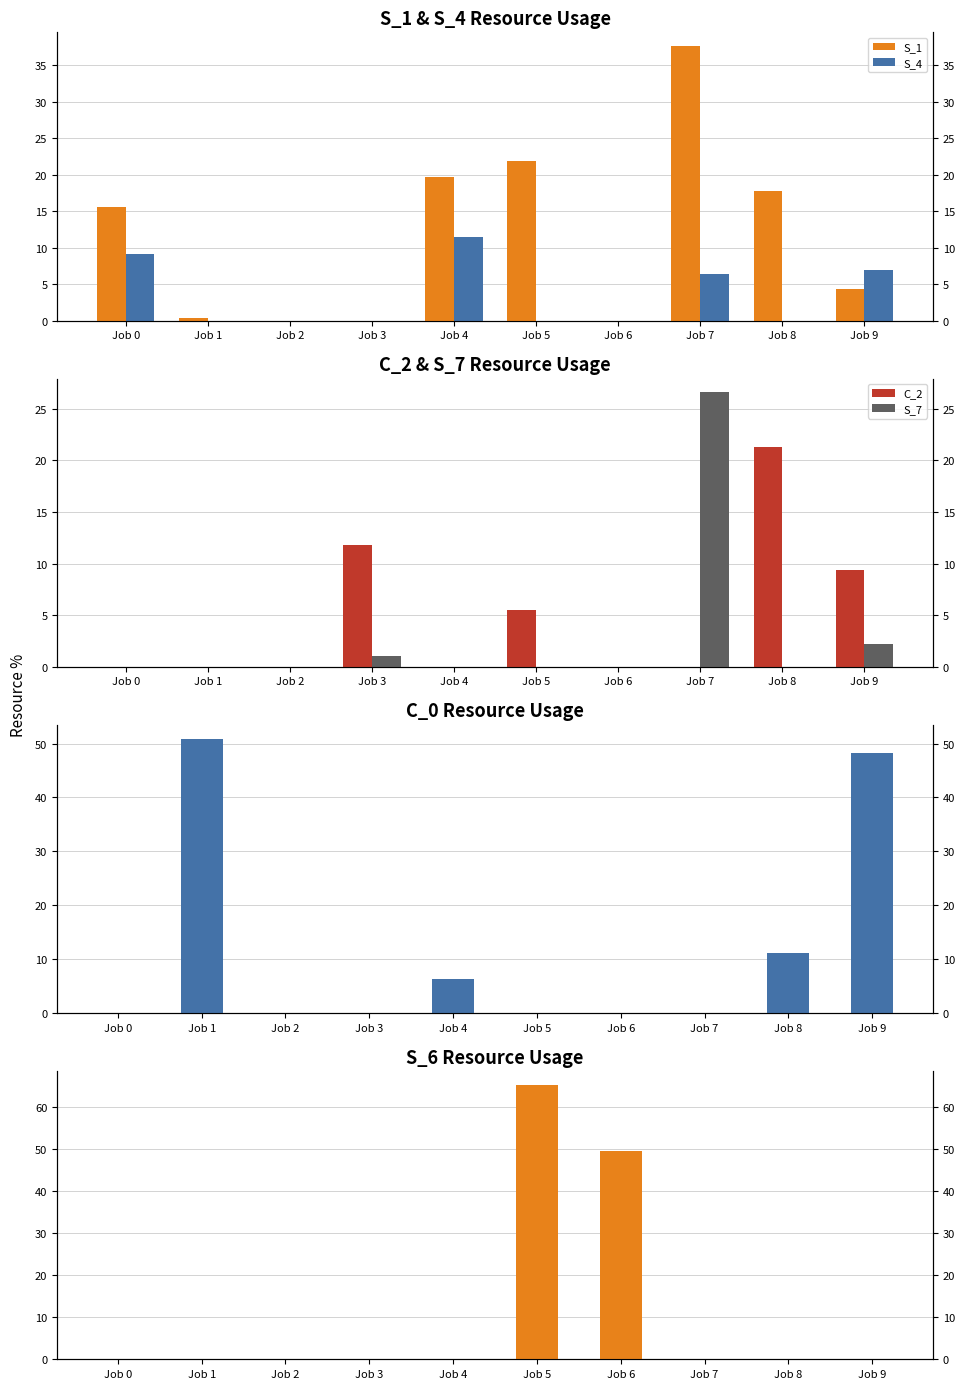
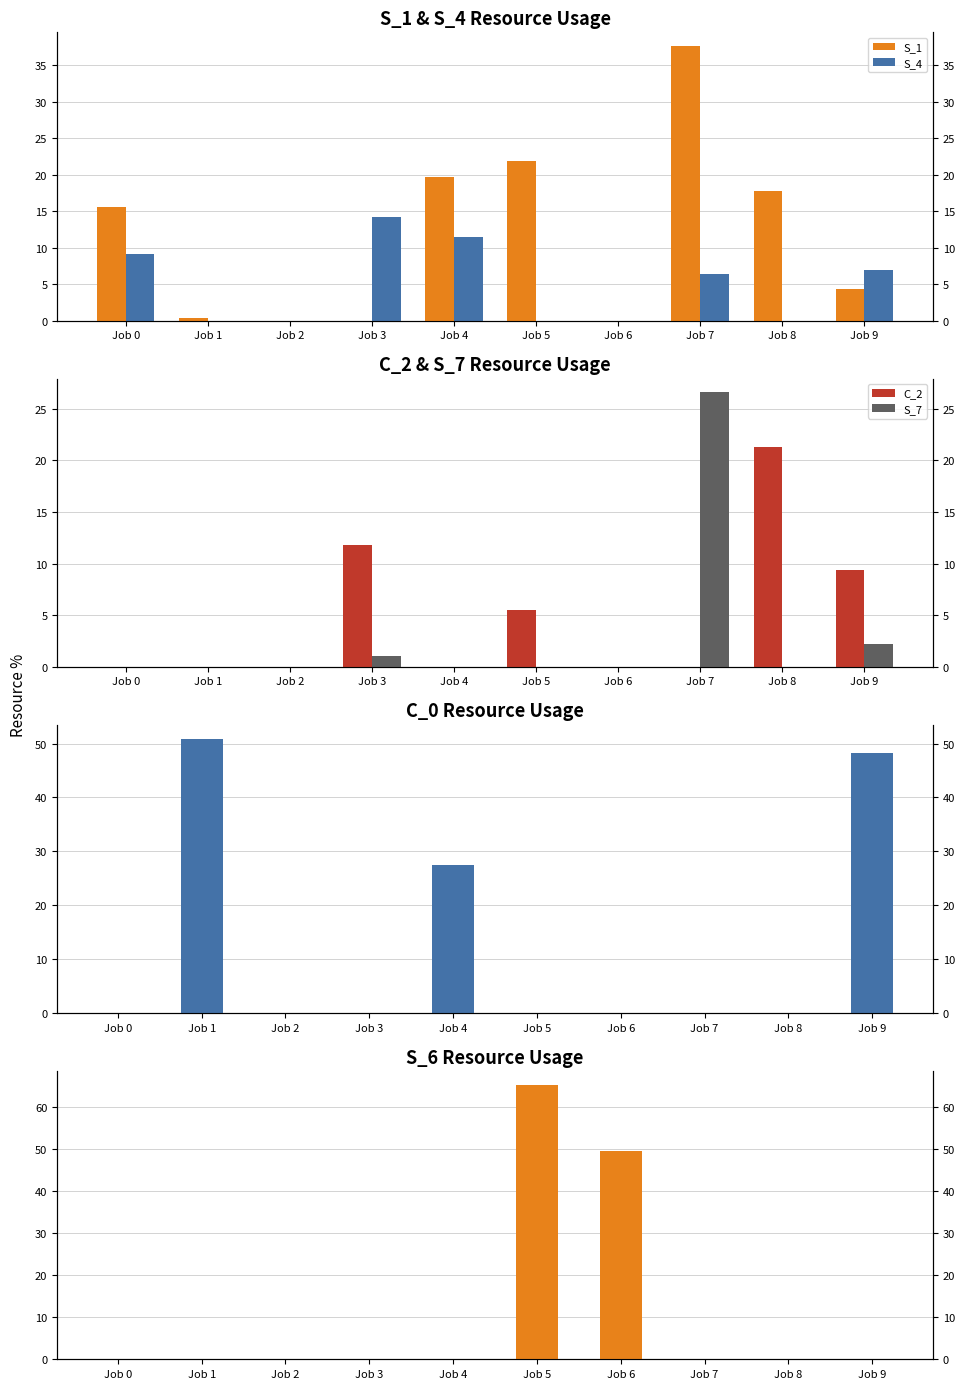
S_1 & S_4 Resource Usage, S_4, Job 3: 0 -> 14
C_0 Resource Usage, Job 4: 6 -> 27
C_0 Resource Usage, Job 8: 11 -> 0
